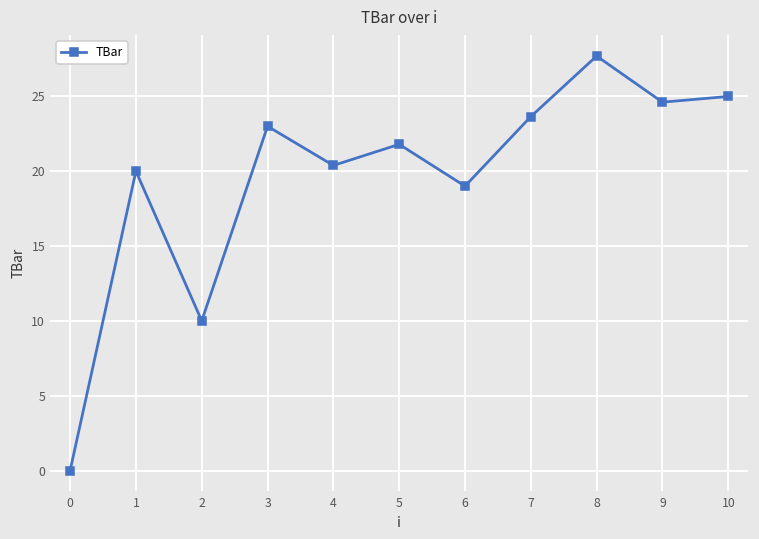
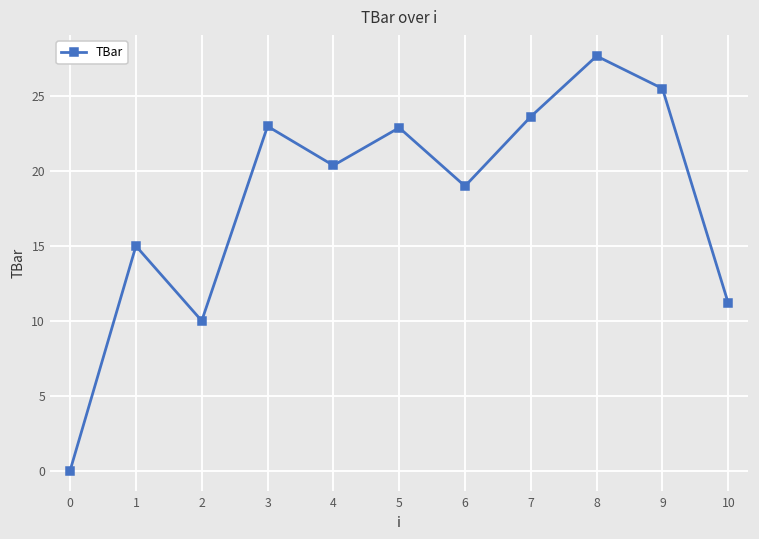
1: 20 -> 15
5: 21.8 -> 22.9
9: 24.6 -> 25.5
10: 25.0 -> 11.2
